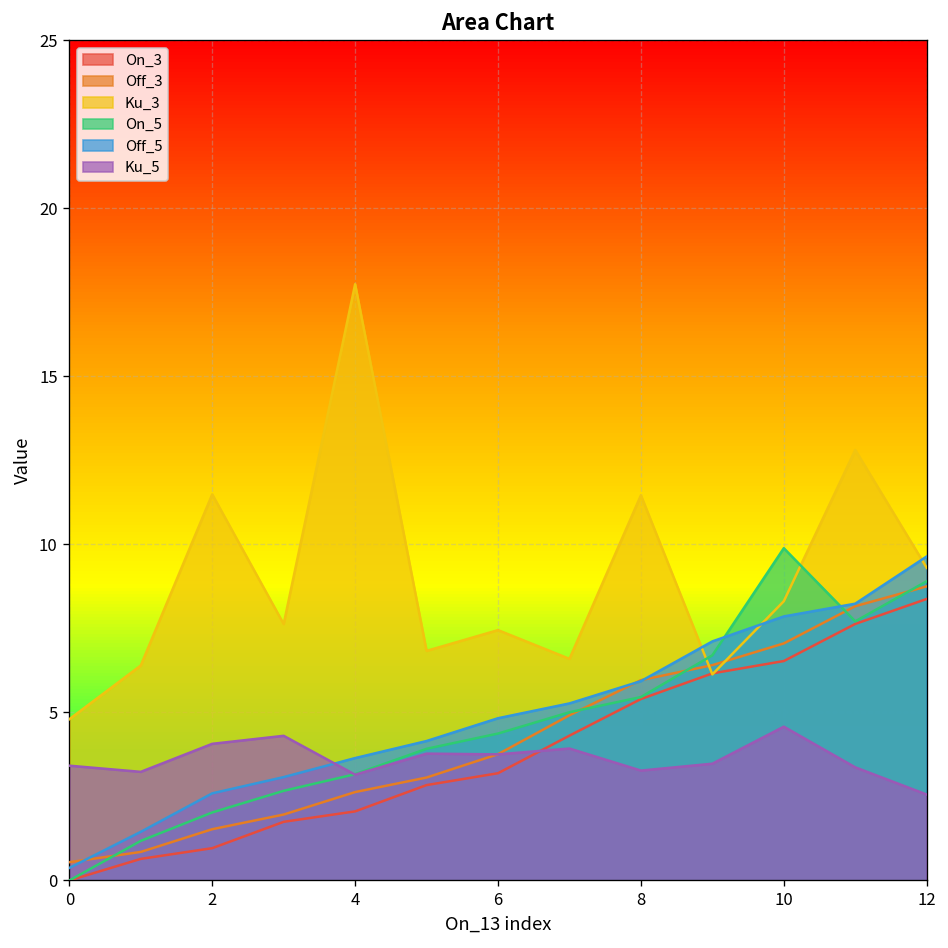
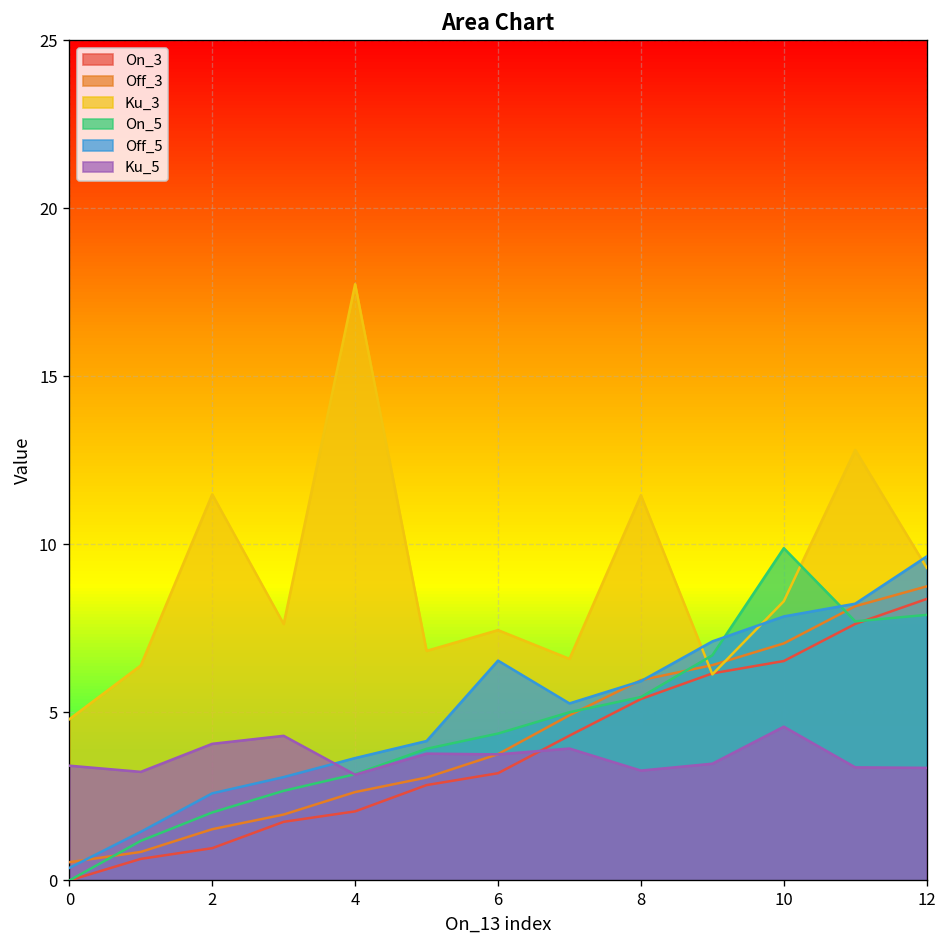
Off_5, 6: 4.8 -> 6.5
On_5, 12: 8.9 -> 7.9
Ku_5, 12: 2.6 -> 3.3
